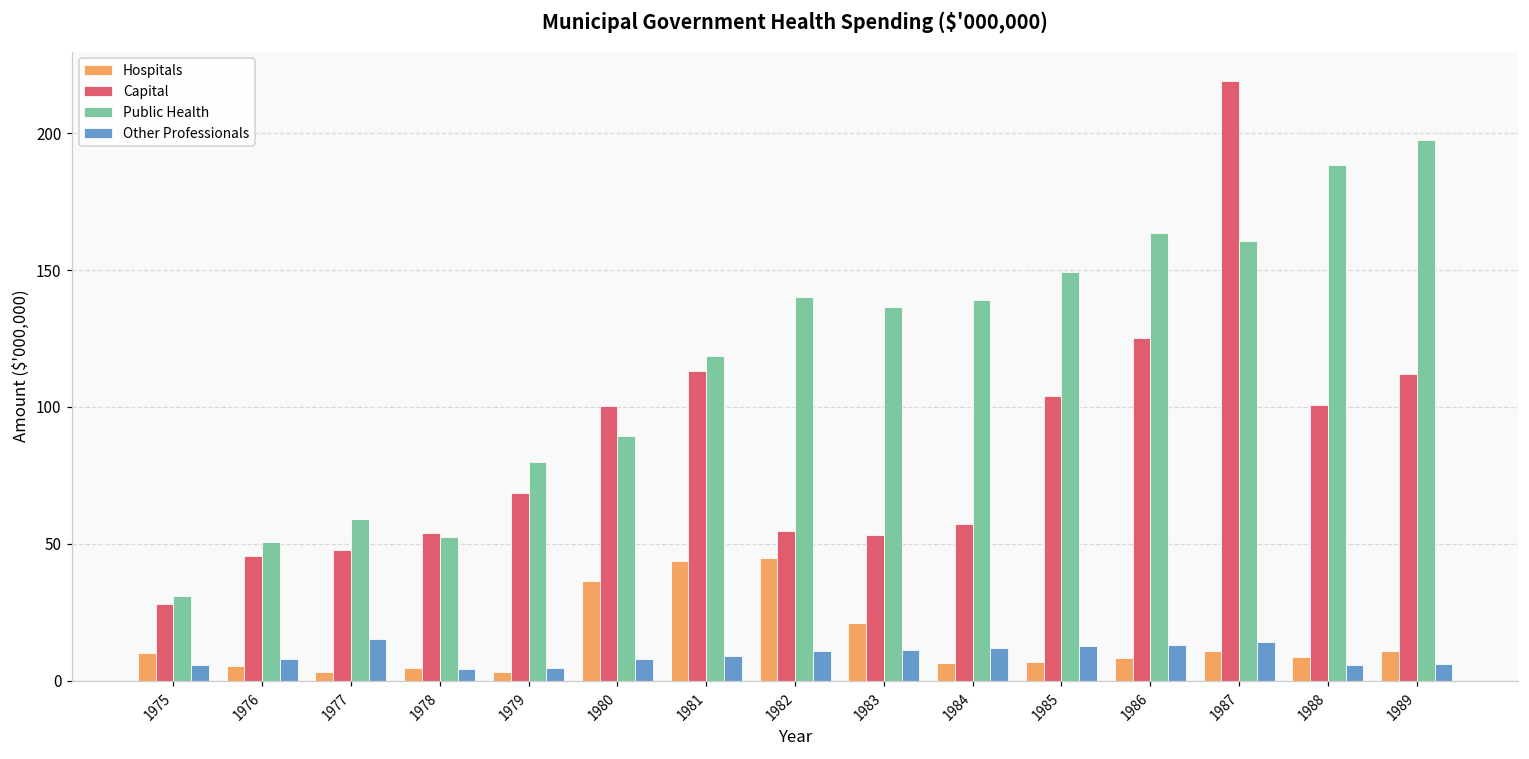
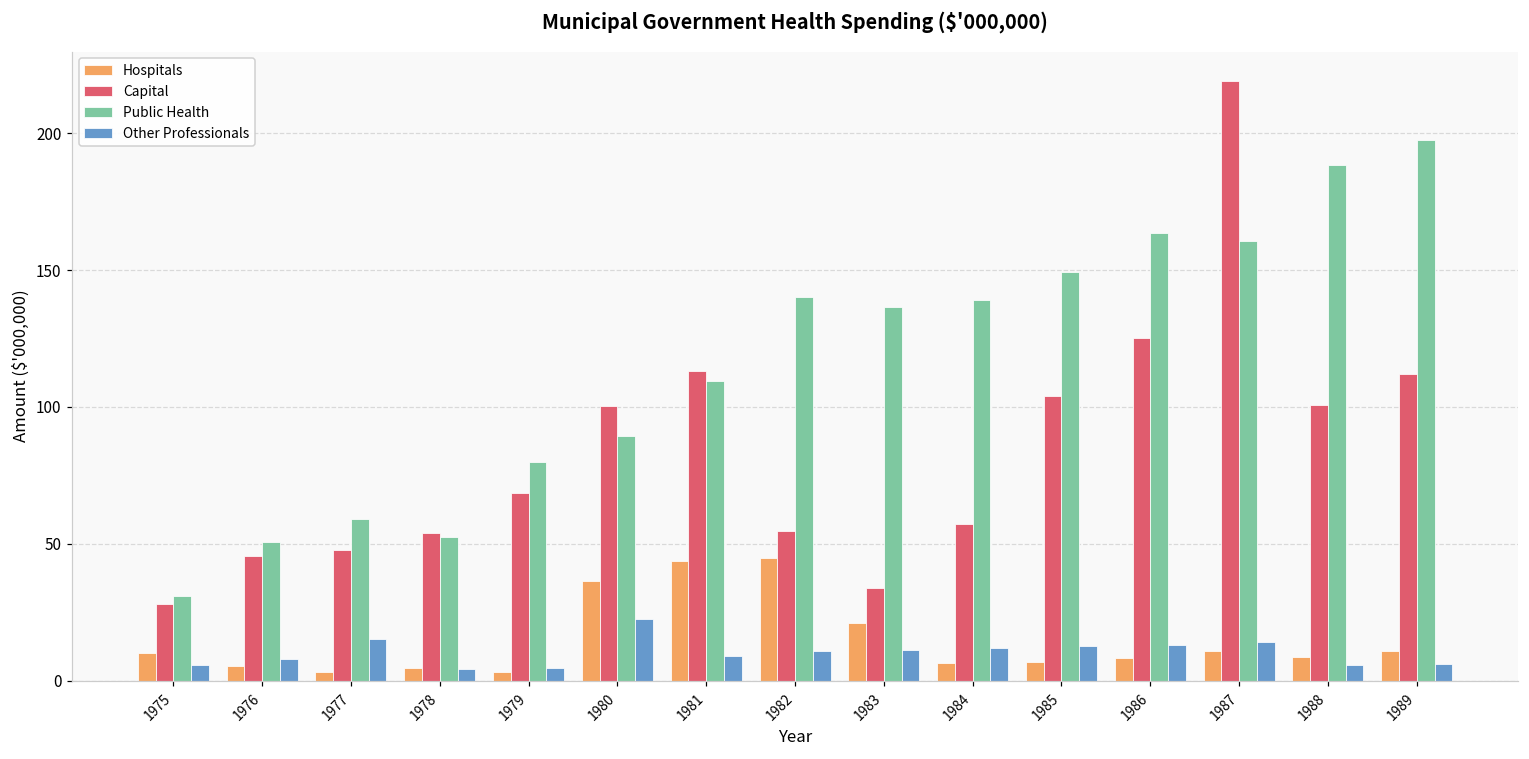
Other Professionals, 1980: 8 -> 22
Public Health, 1981: 119 -> 109
Capital, 1983: 53 -> 34
